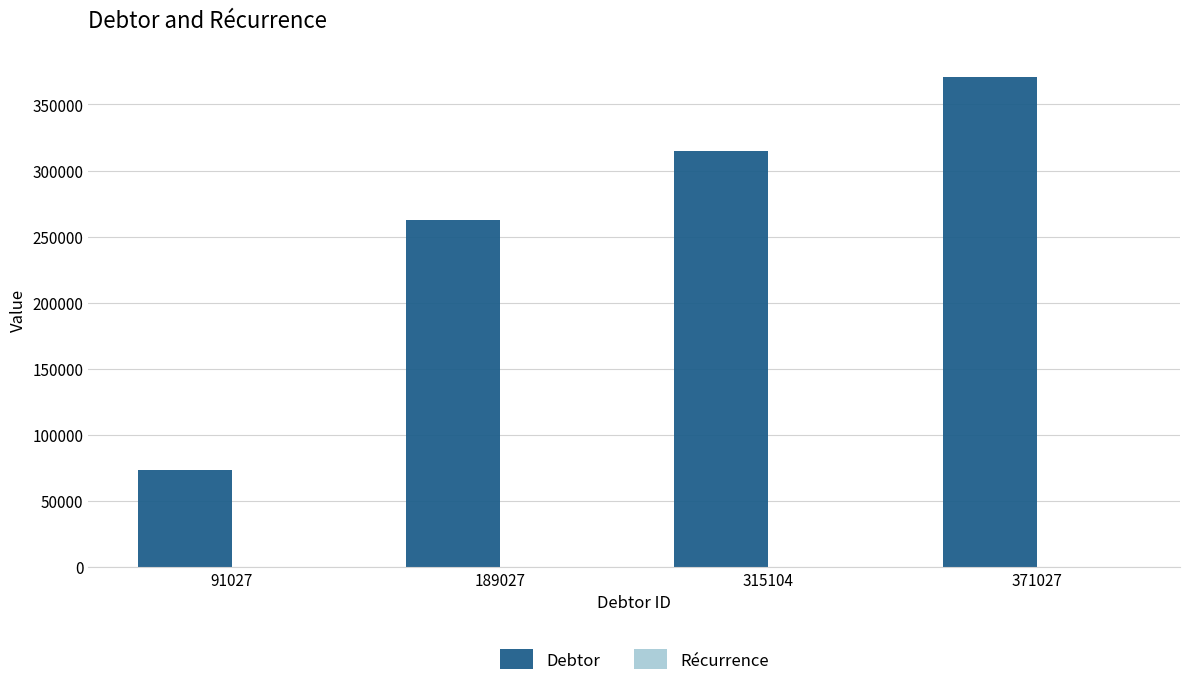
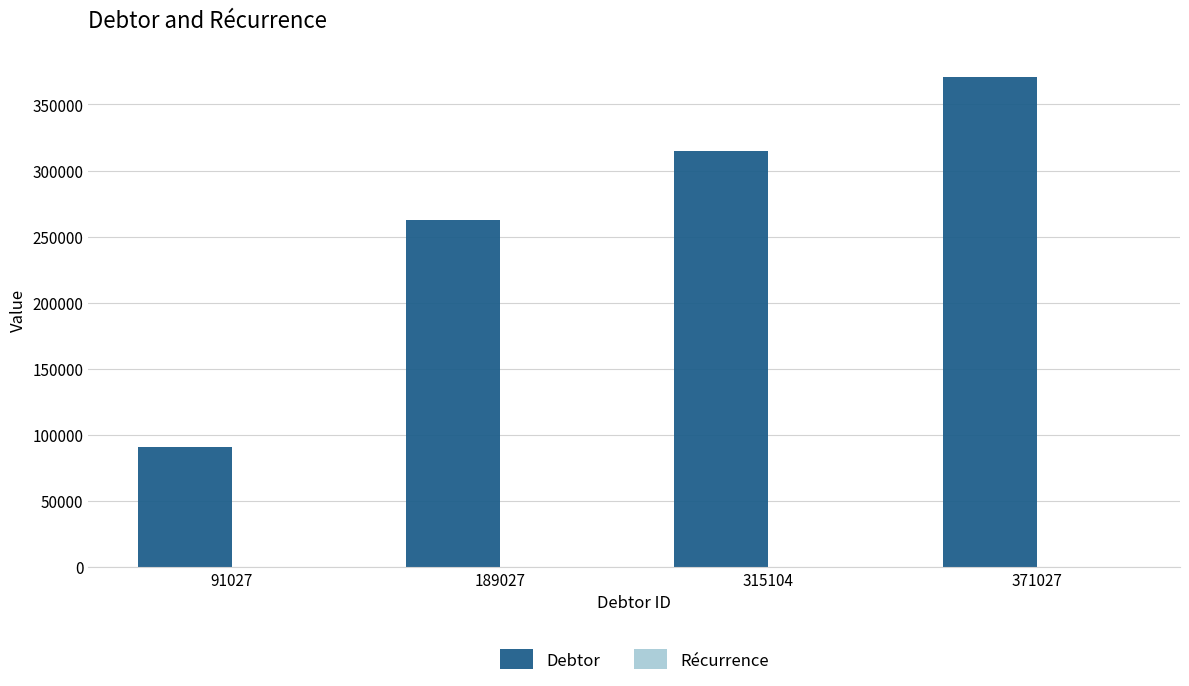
Debtor, 91027: 73000 -> 91000
